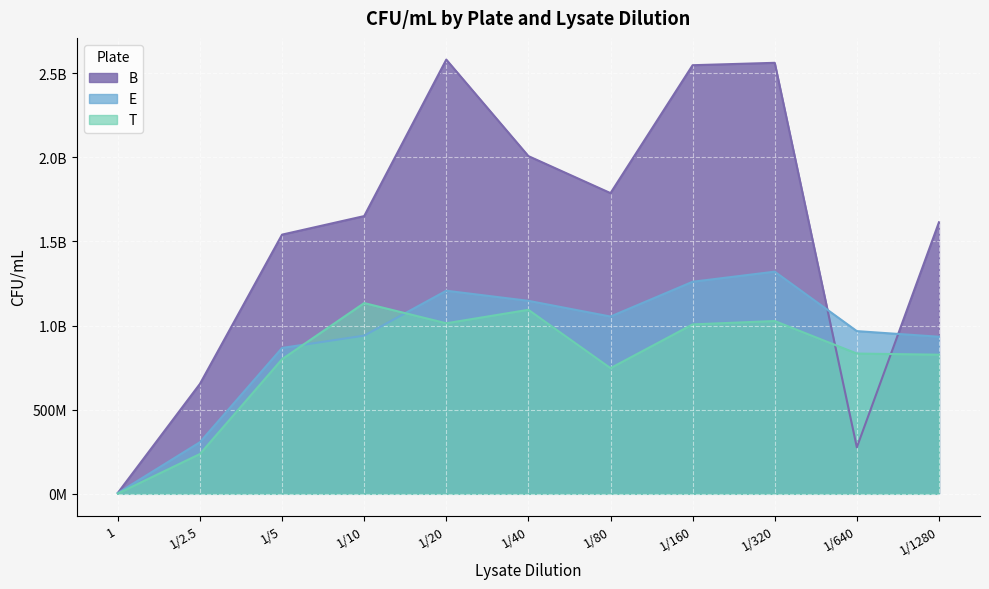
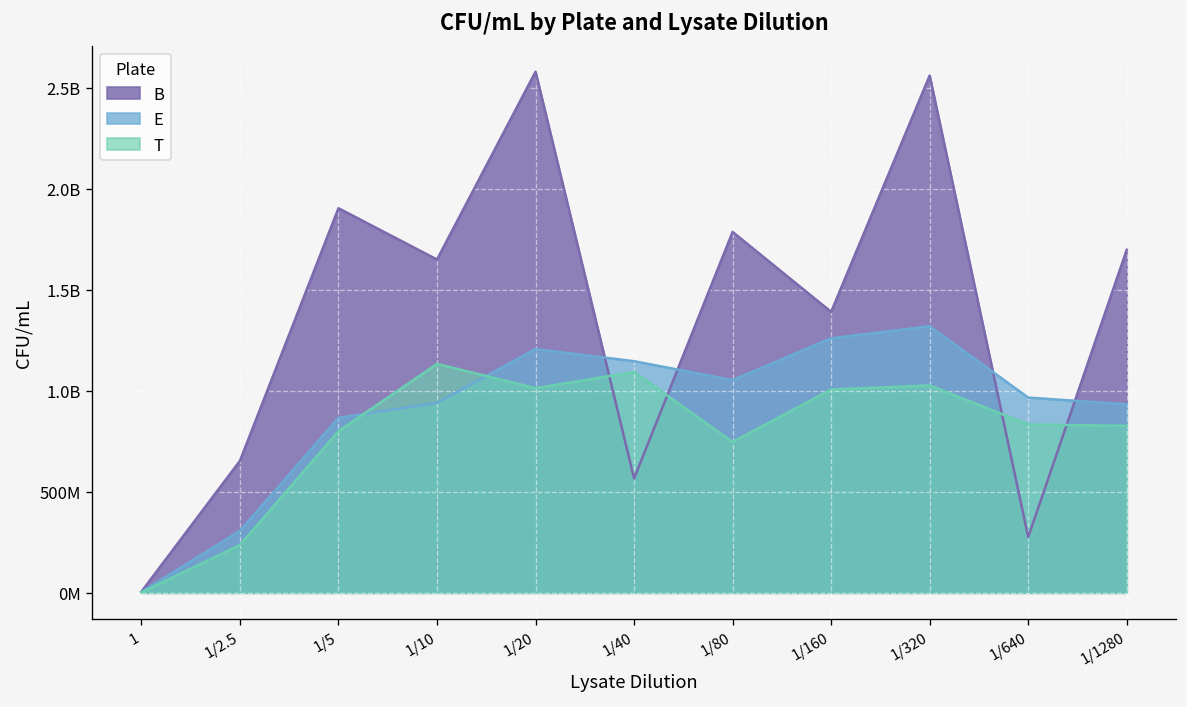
B, 1/5: 1540000000 -> 1900000000
B, 1/40: 2010000000 -> 570000000
B, 1/160: 2550000000 -> 1390000000
B, 1/1280: 1610000000 -> 1700000000
